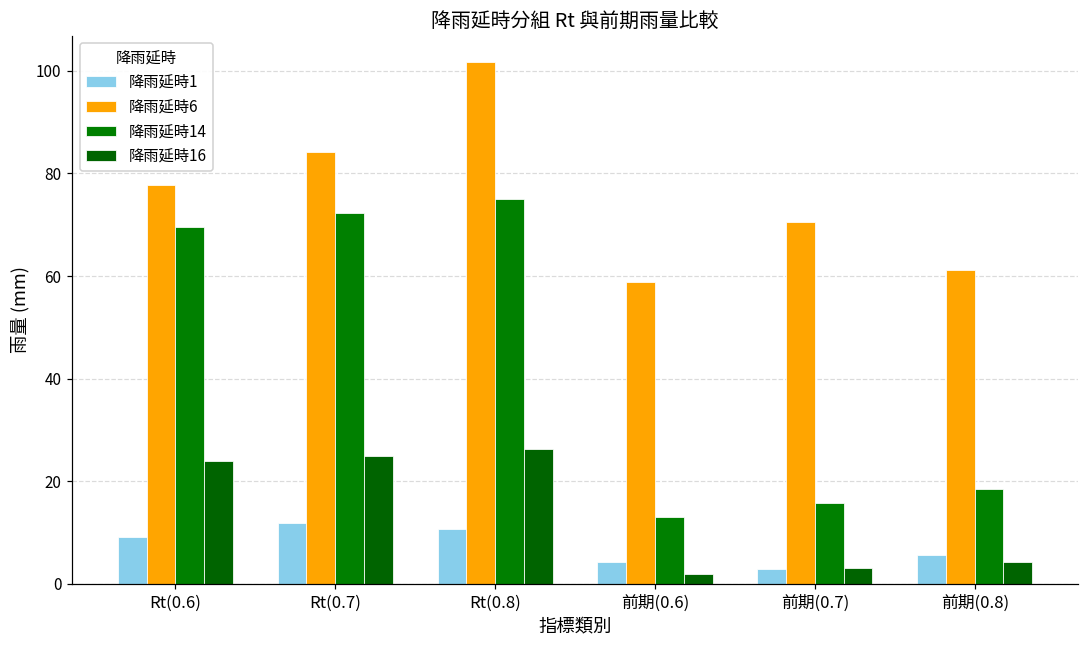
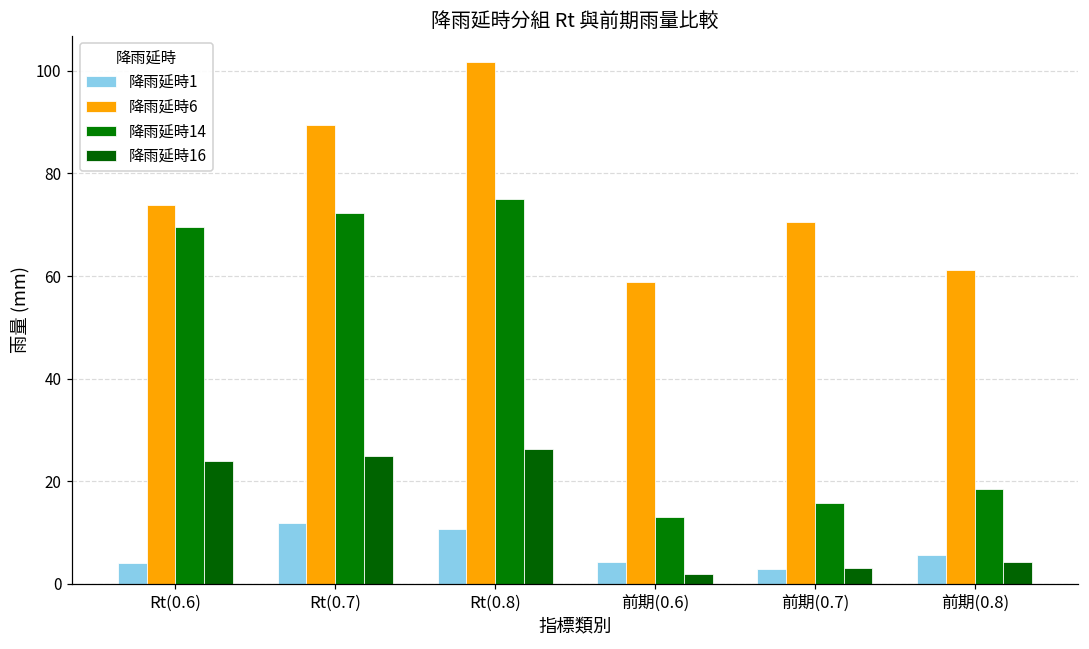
降雨延時1, Rt(0.6): 9 -> 4
降雨延時6, Rt(0.6): 78 -> 74
降雨延時6, Rt(0.7): 84 -> 90
